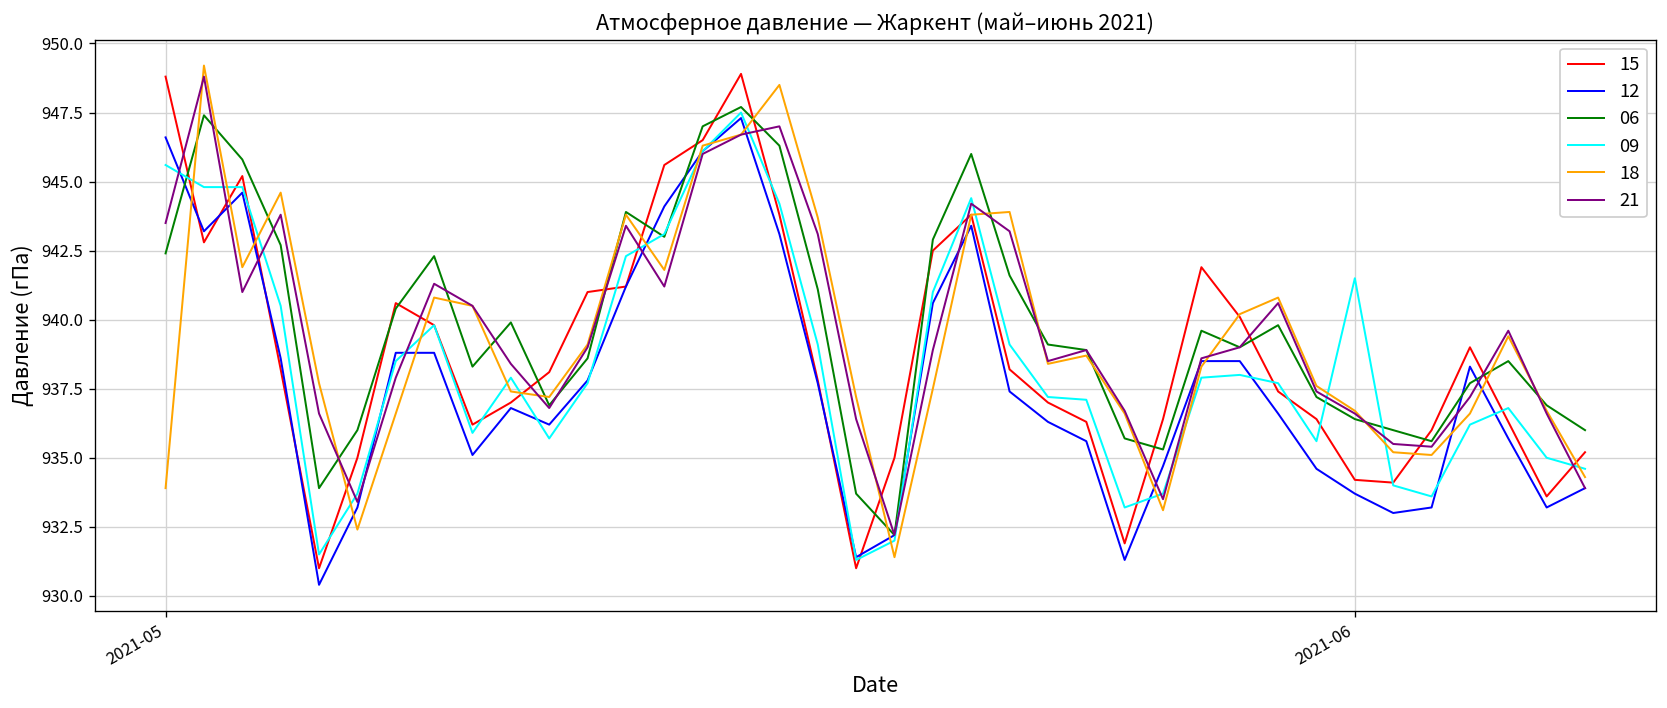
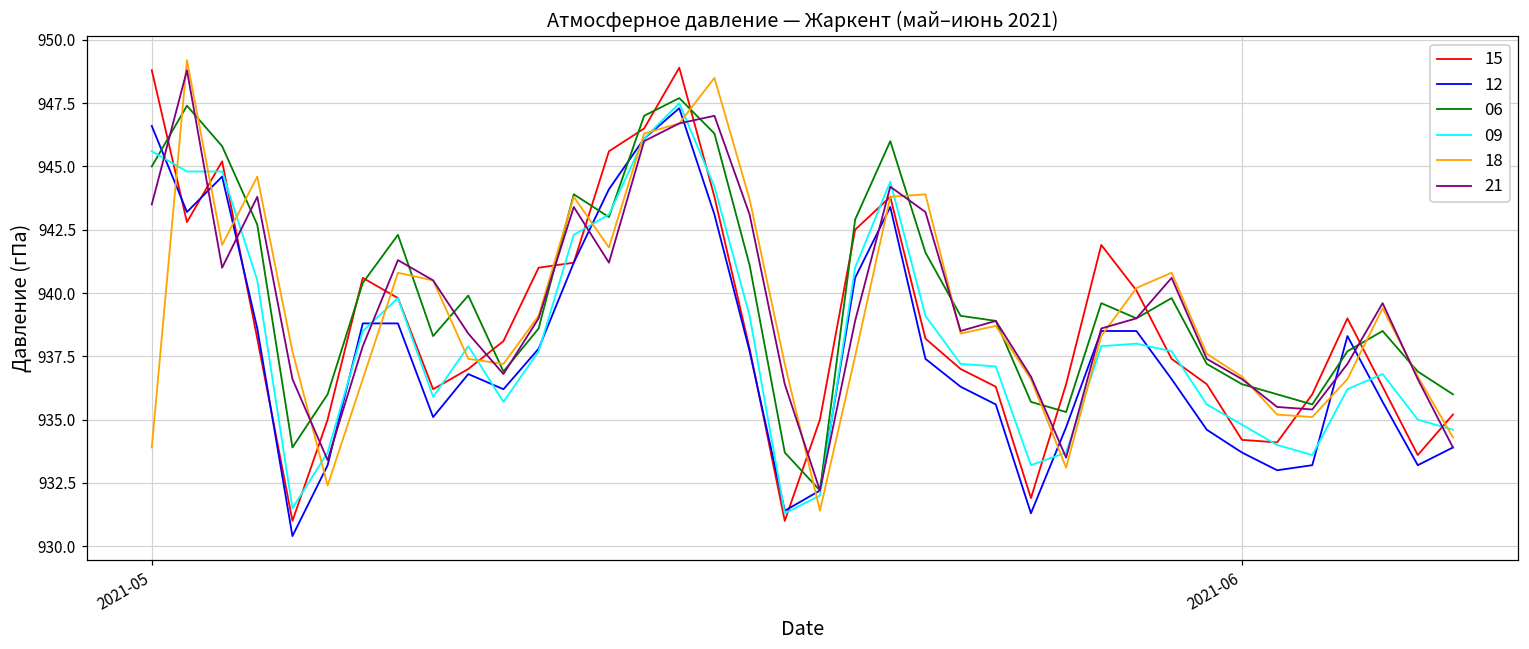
06, 2021-05: 942.4 -> 945.0
09, 2021-06: 941.5 -> 934.8
